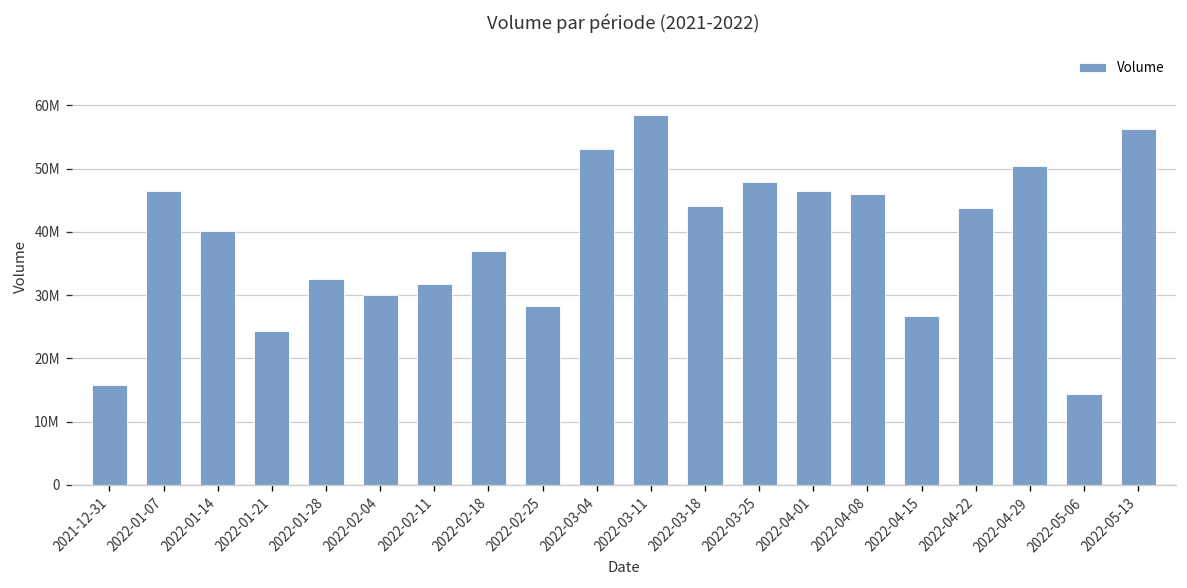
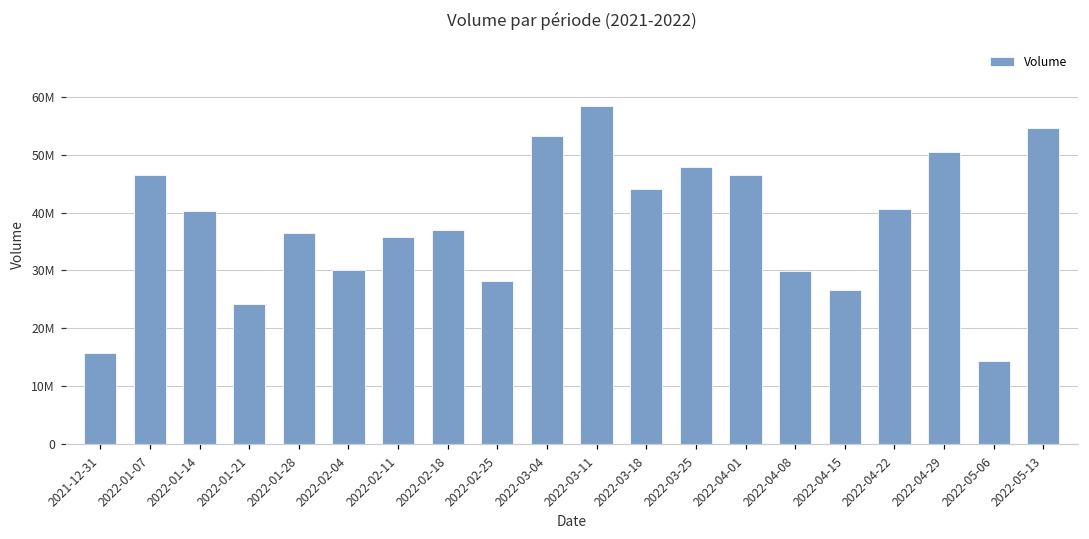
2022-01-28: 33000000 -> 36000000
2022-02-11: 32000000 -> 36000000
2022-04-08: 46000000 -> 30000000
2022-04-22: 44000000 -> 41000000
2022-05-13: 56000000 -> 55000000
